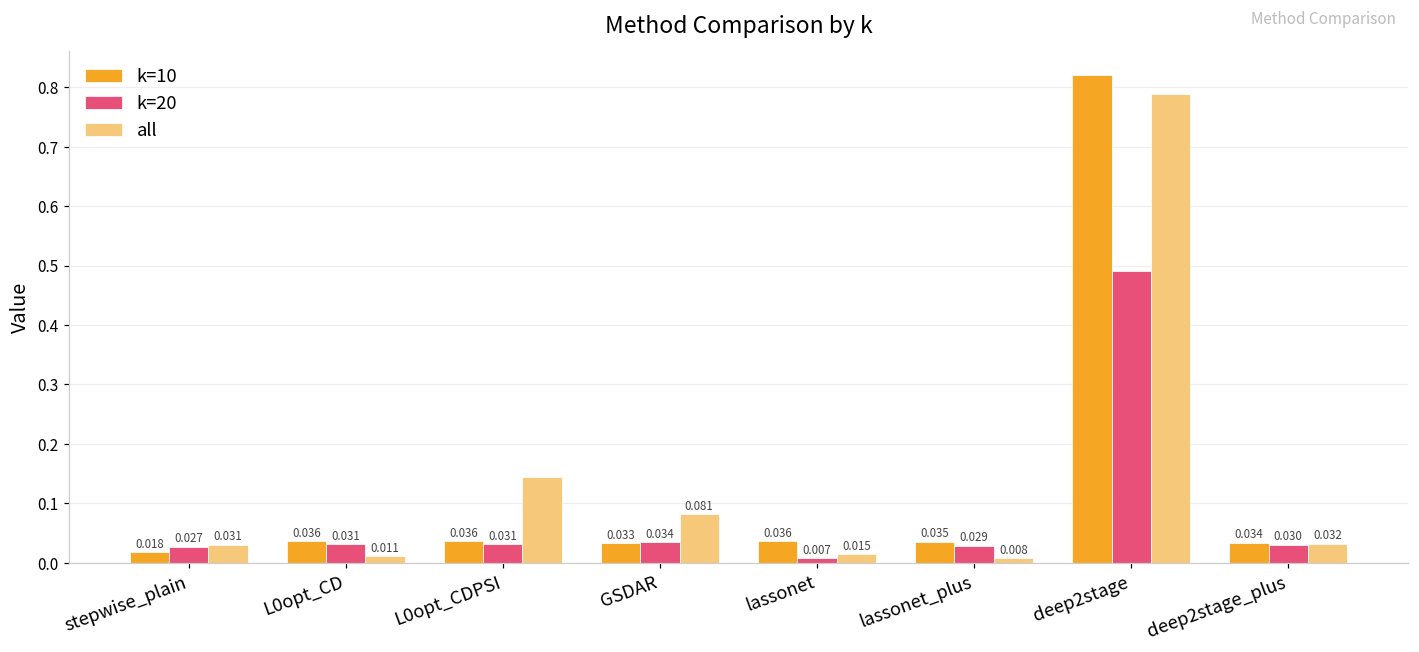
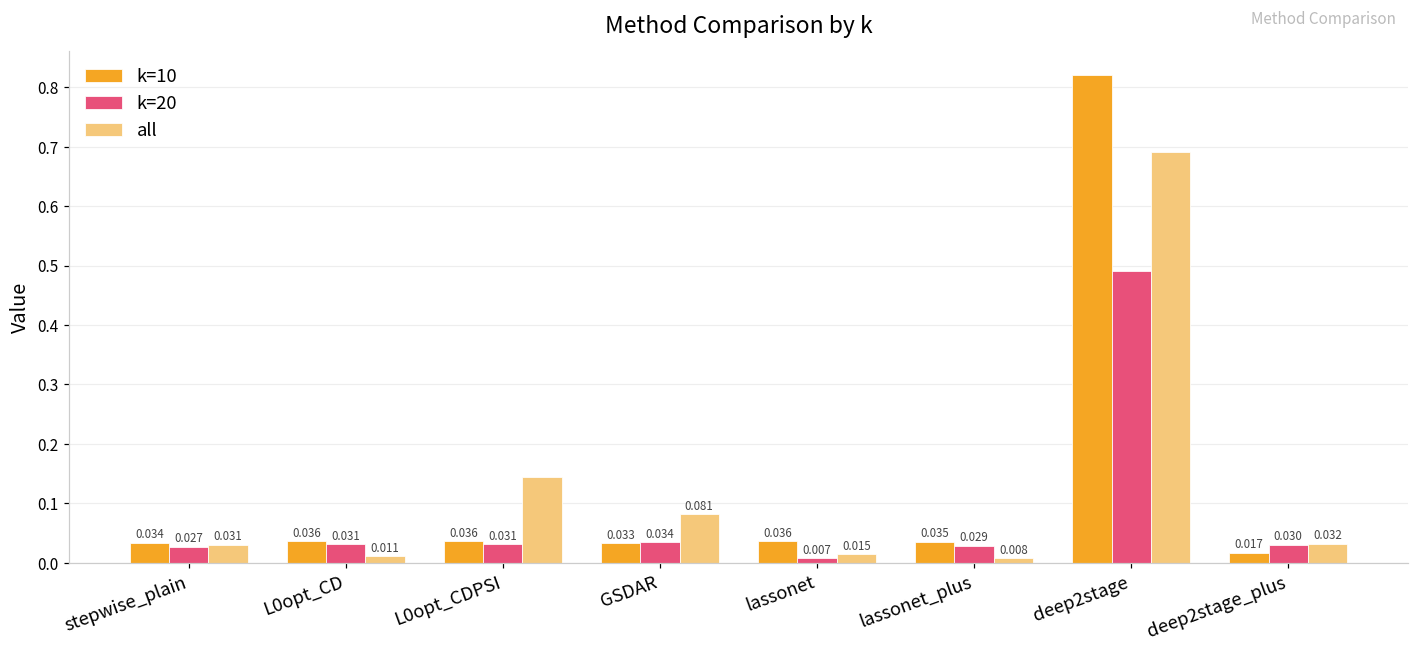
k=10, stepwise_plain: 0.018 -> 0.034
all, deep2stage: 0.79 -> 0.69
k=10, deep2stage_plus: 0.034 -> 0.017
